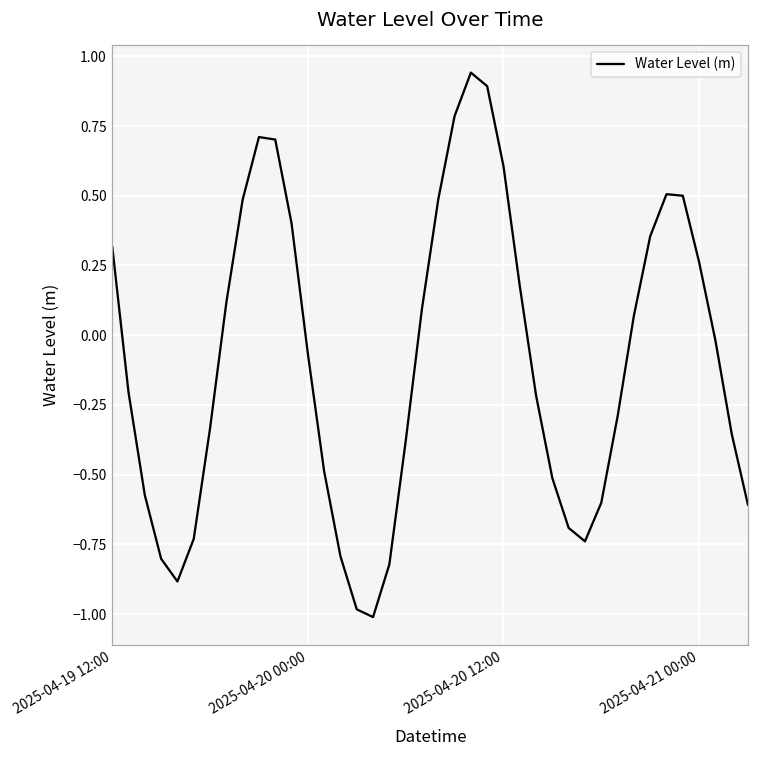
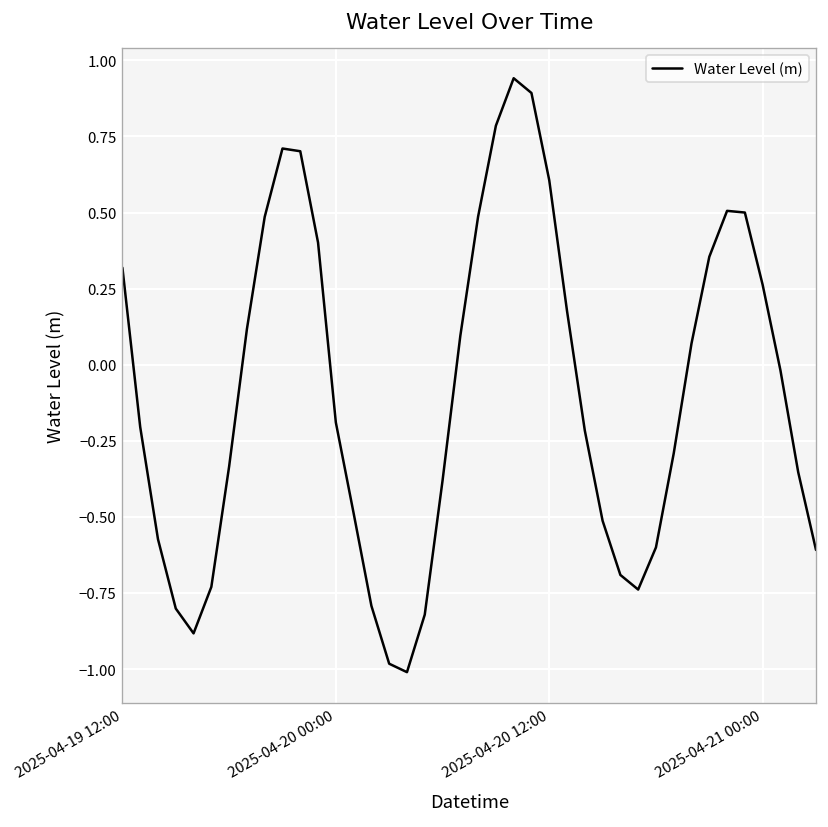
2025-04-20 00:00: -0.07 -> -0.19
